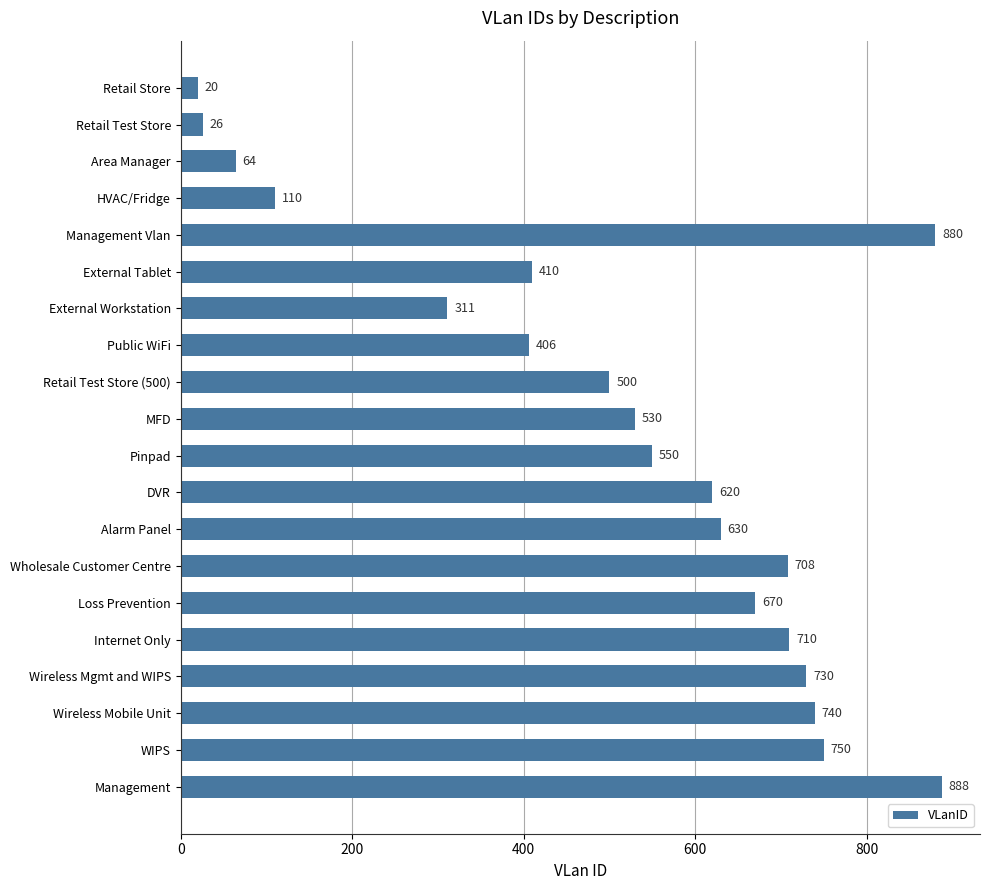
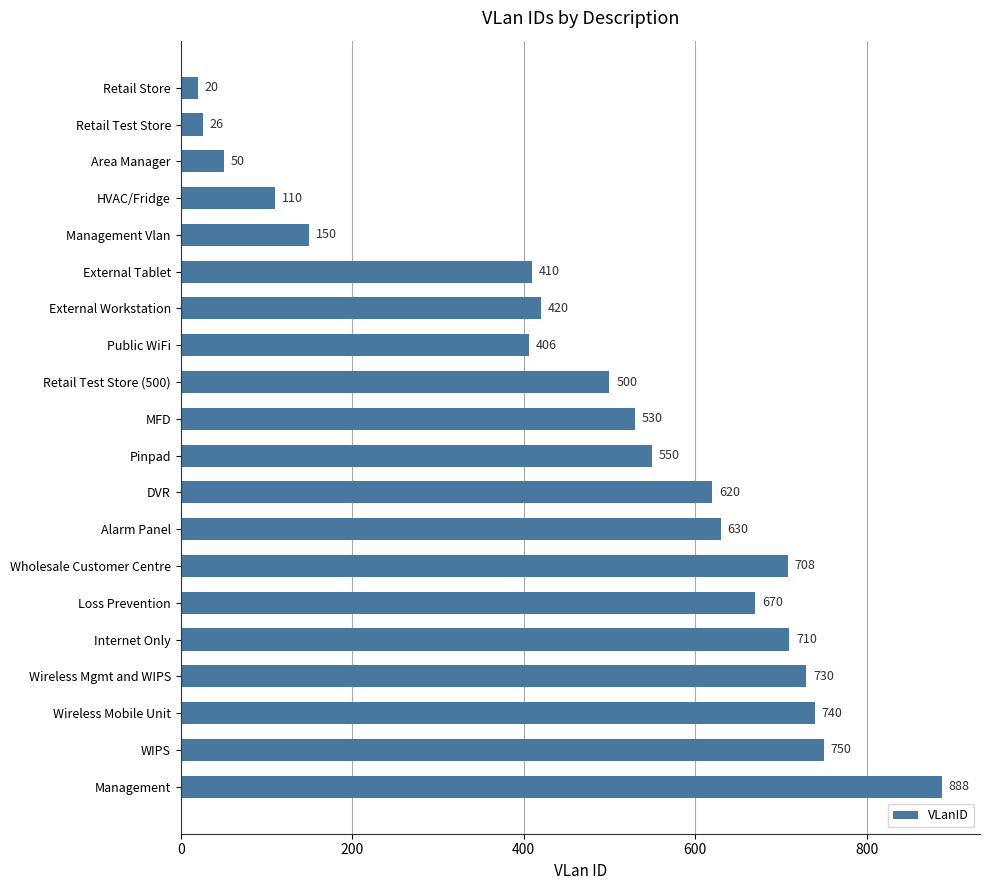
Area Manager: 64 -> 50
Management Vlan: 880 -> 150
External Workstation: 311 -> 420
